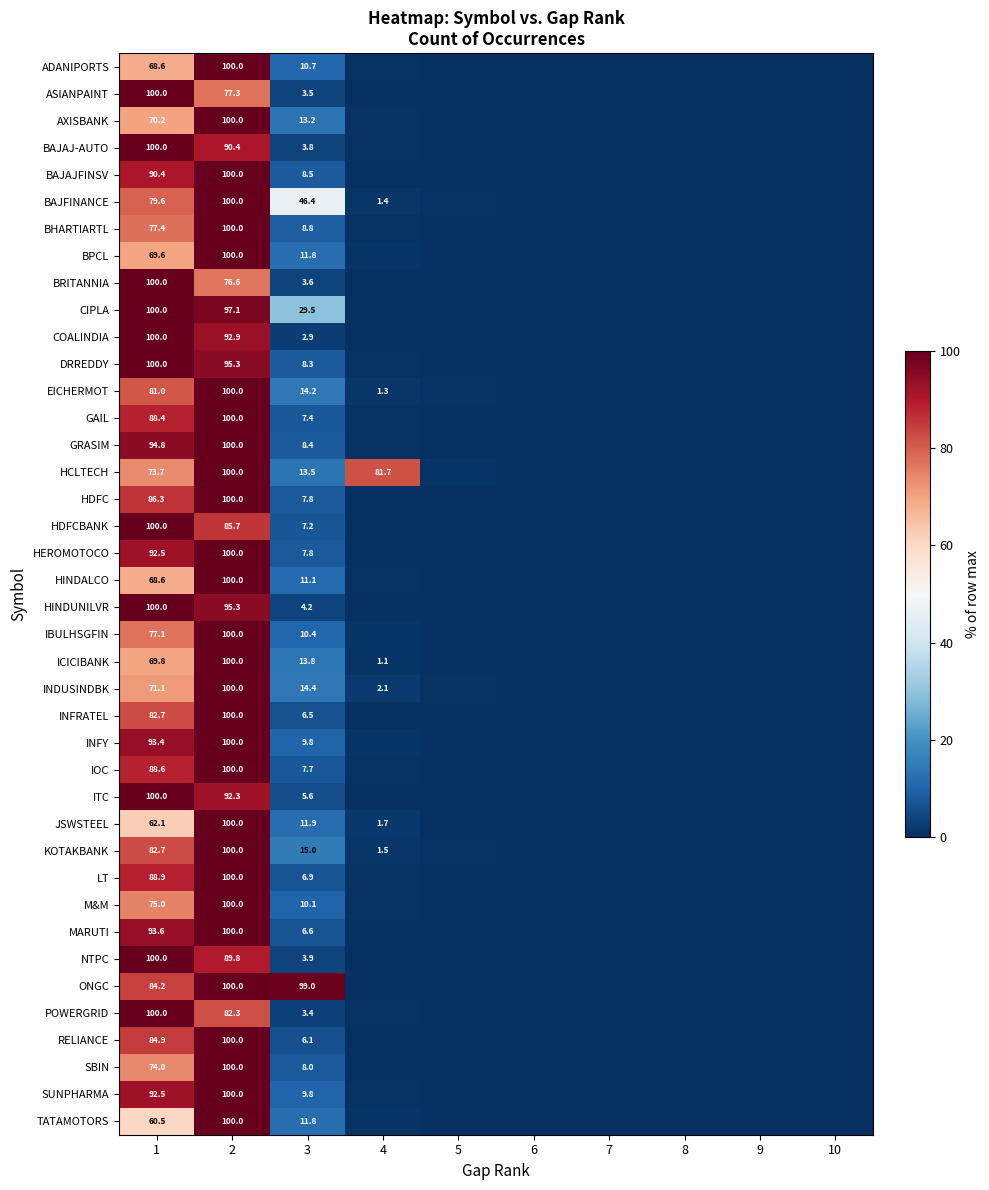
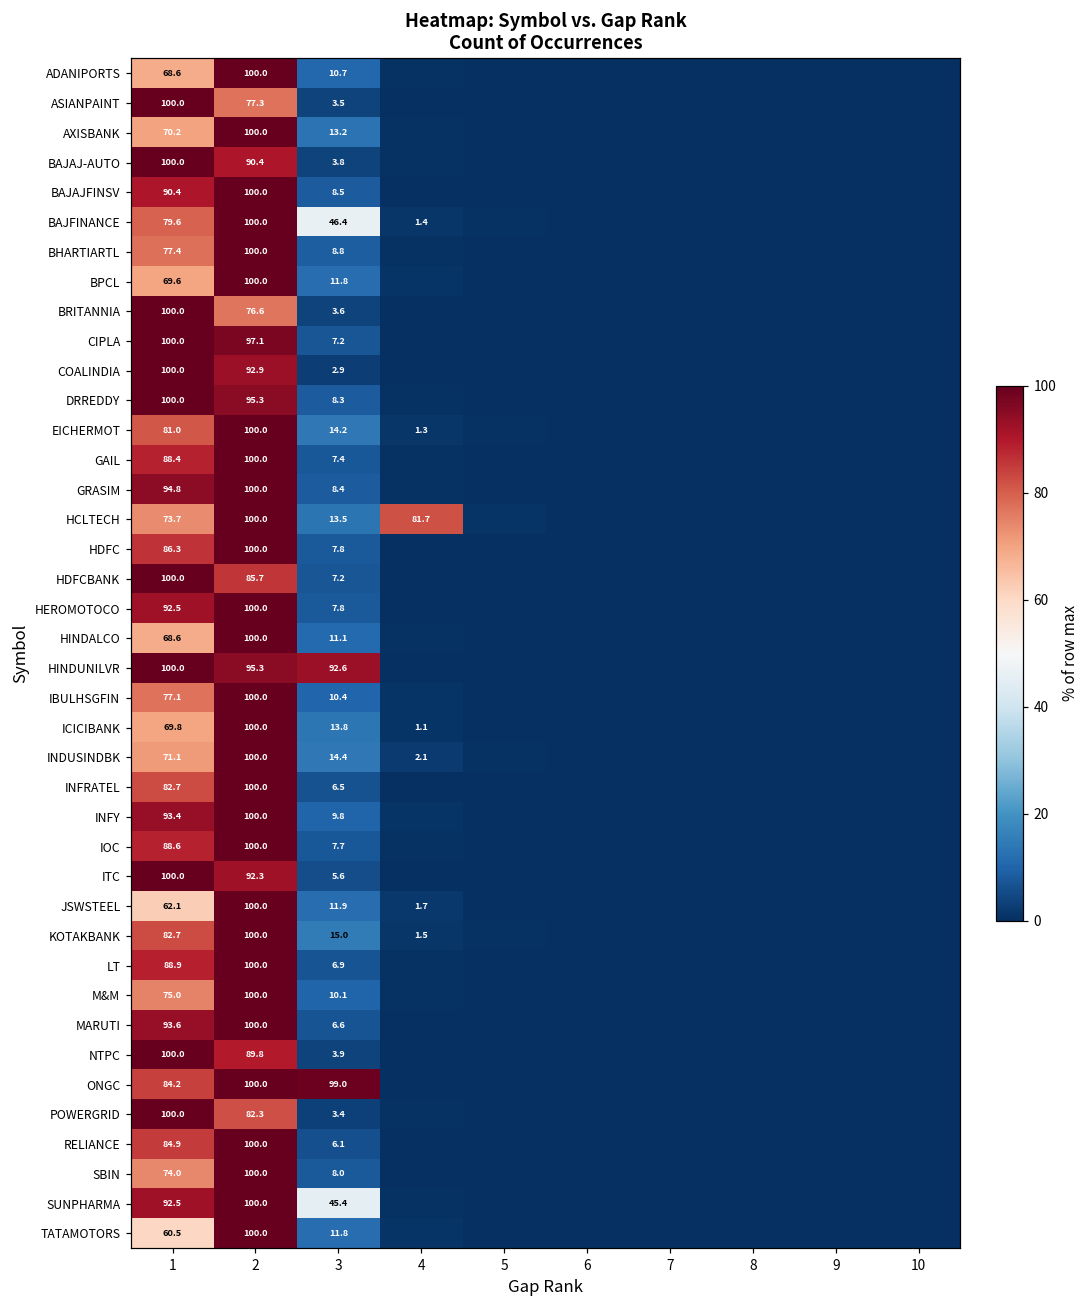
CIPLA, 3: 29.5 -> 7.2
HINDUNILVR, 3: 4.2 -> 92.6
SUNPHARMA, 3: 9.8 -> 45.4
